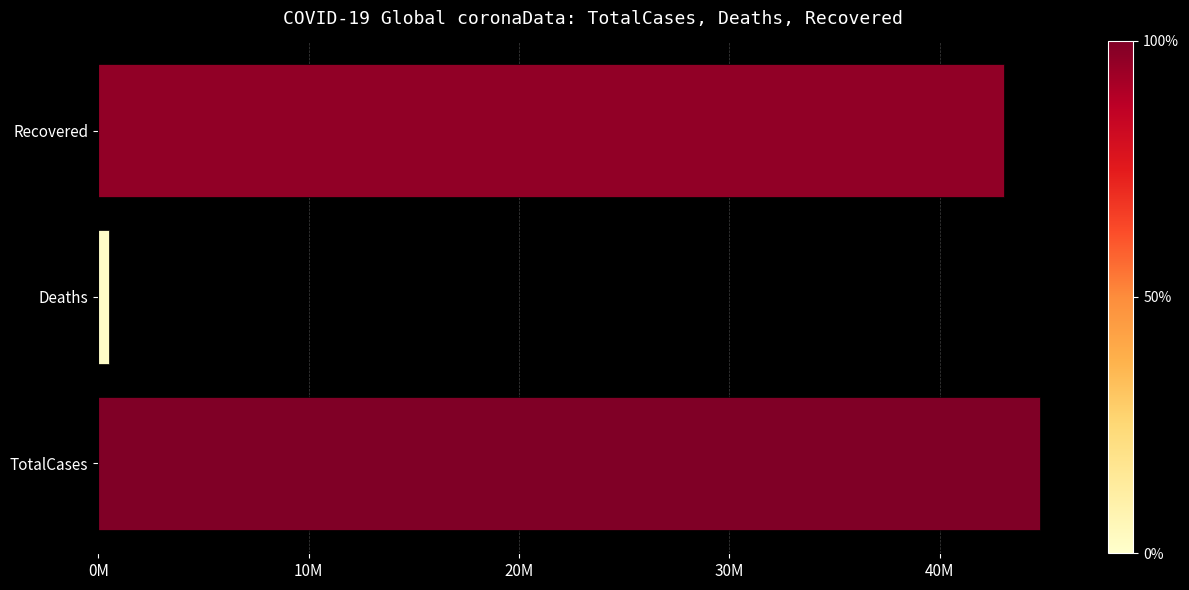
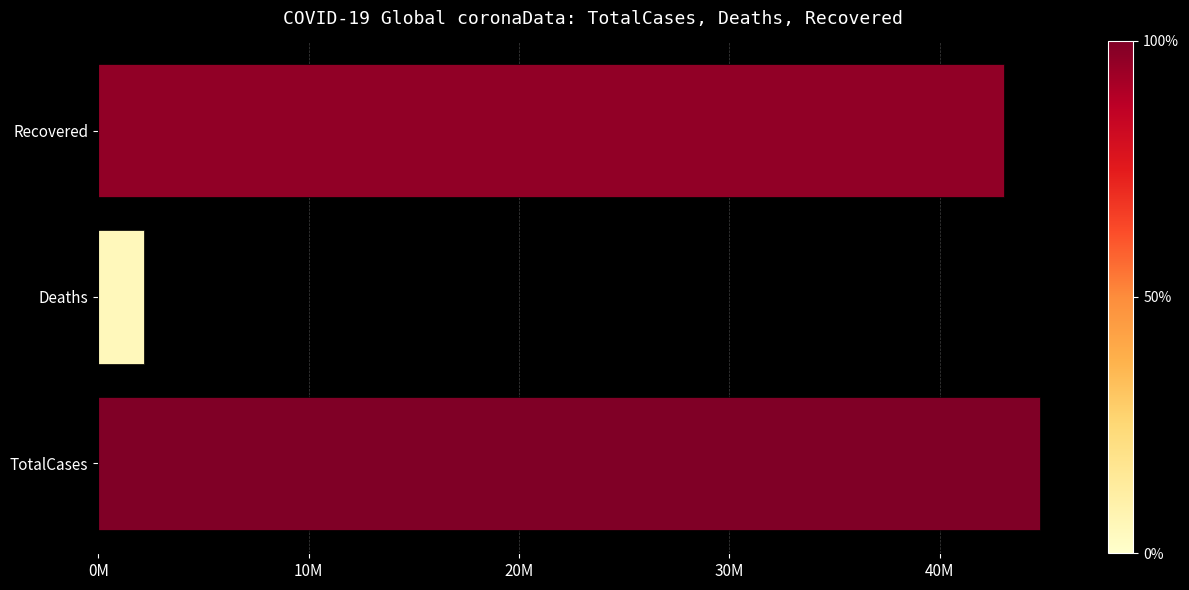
Deaths: 500000 -> 2200000
